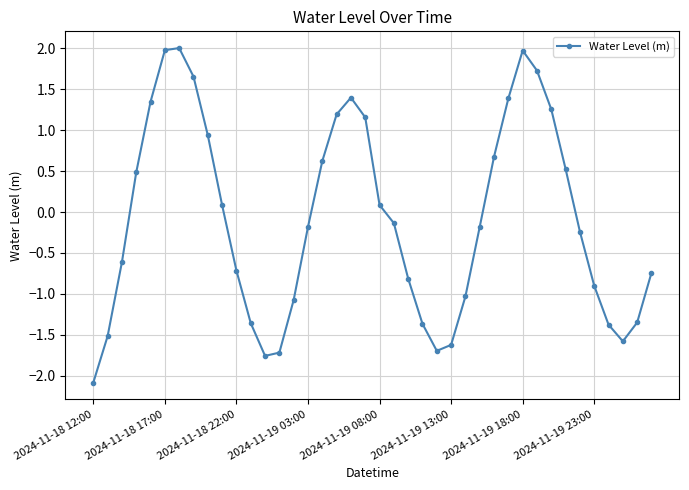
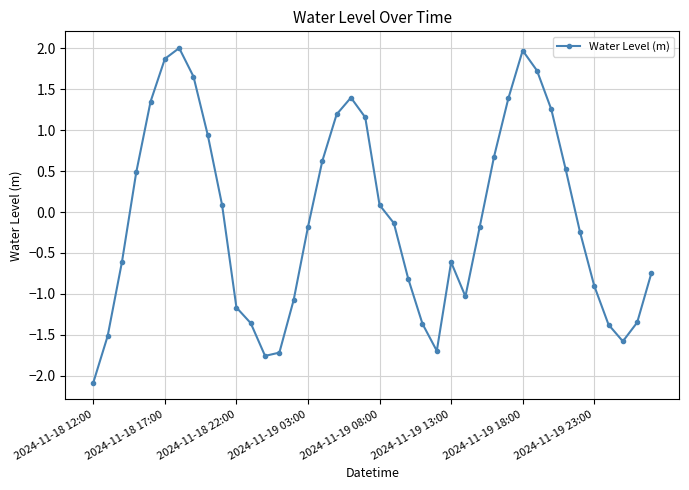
2024-11-18 17:00: 2.0 -> 1.9
2024-11-18 22:00: -0.7 -> -1.2
2024-11-19 13:00: -1.6 -> -0.6
